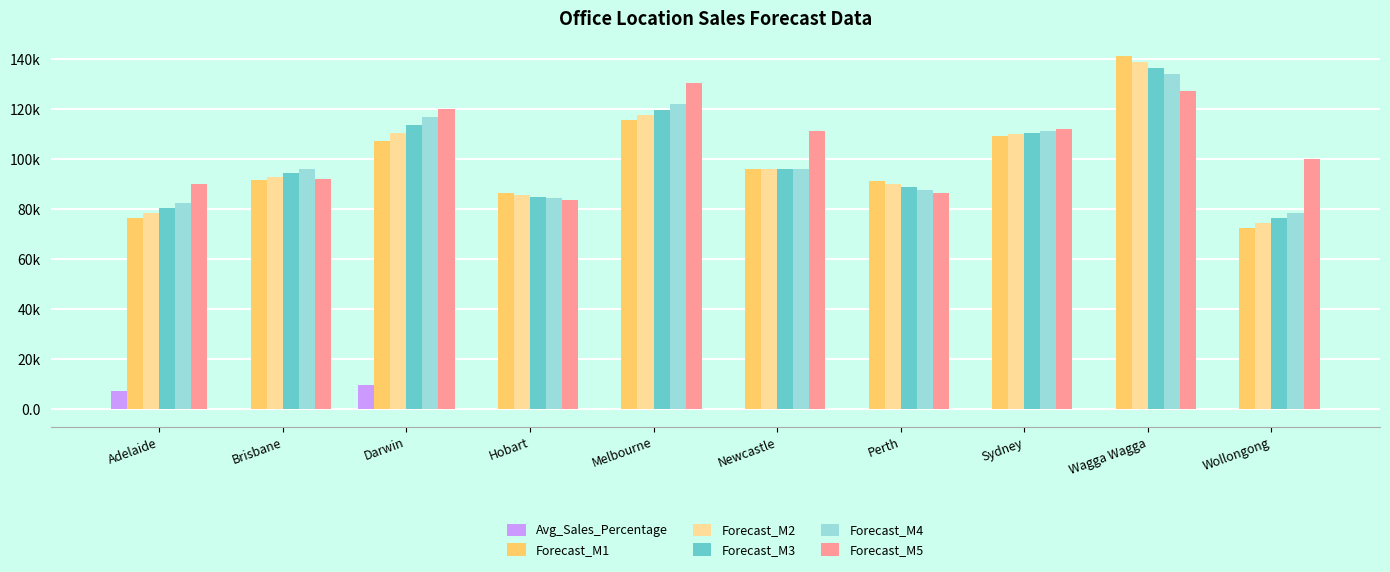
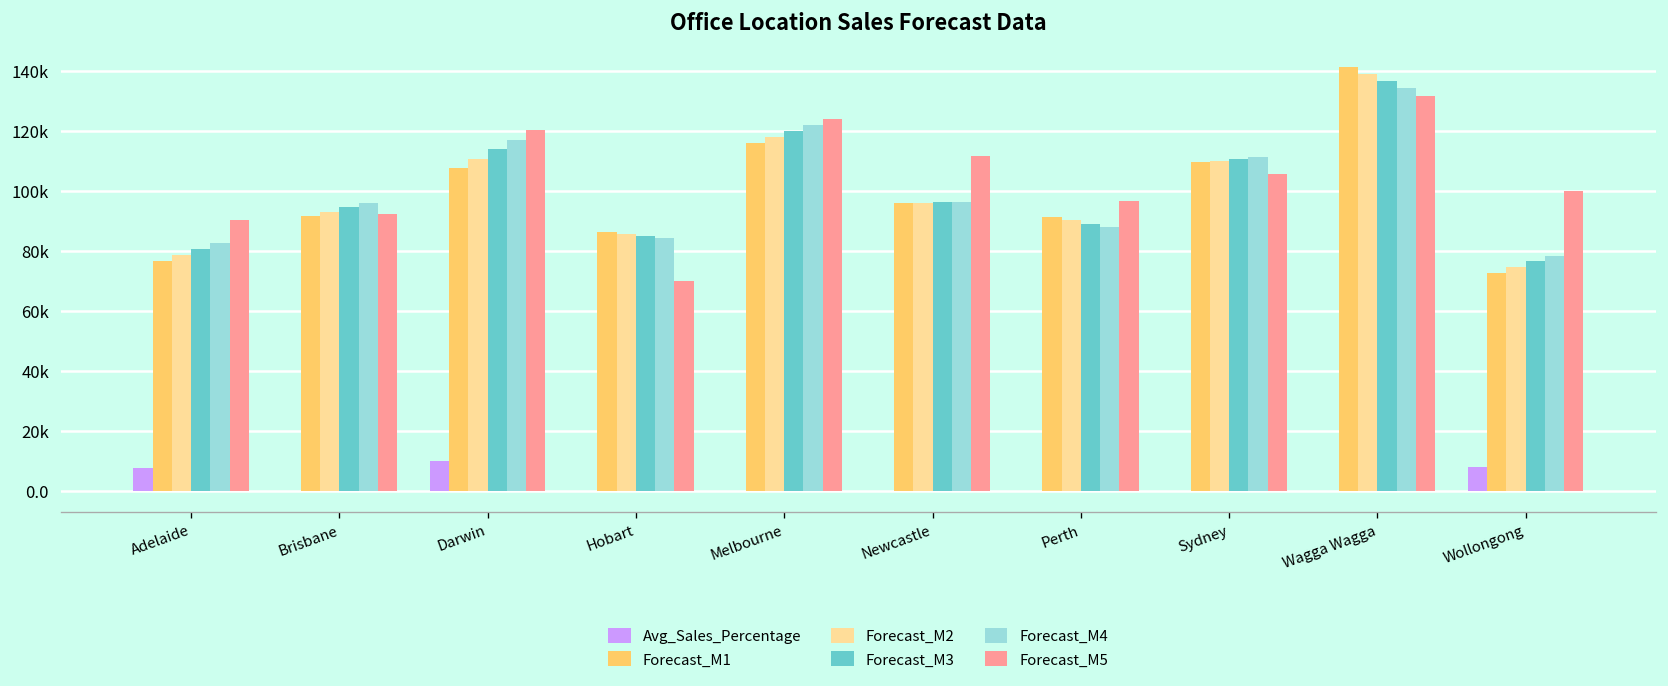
Forecast_M5, Hobart: 84000 -> 70000
Forecast_M5, Melbourne: 131000 -> 124000
Forecast_M5, Perth: 87000 -> 97000
Forecast_M5, Sydney: 112000 -> 106000
Forecast_M5, Wagga Wagga: 127000 -> 132000
Avg_Sales_Percentage, Wollongong: 0 -> 8000
